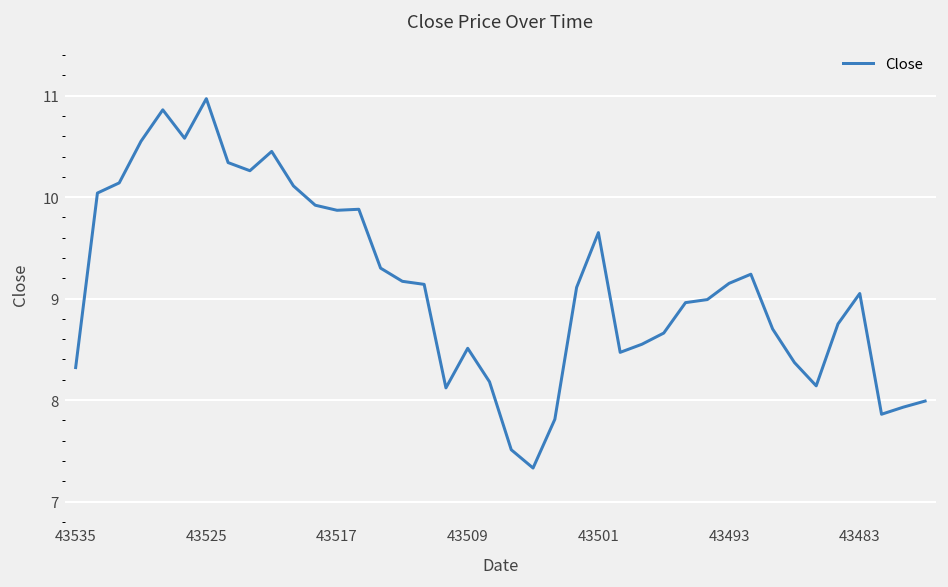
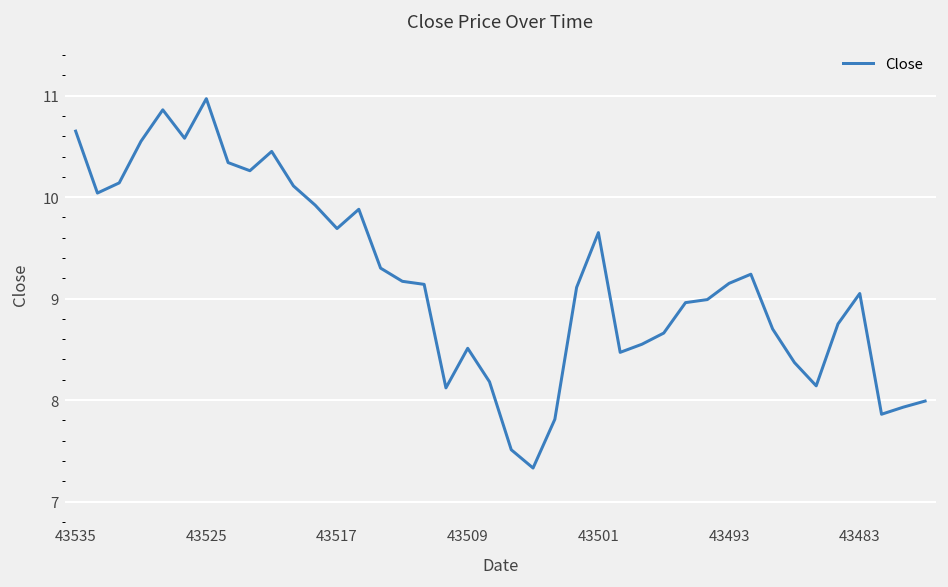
43535: 8.3 -> 10.7
43517: 9.9 -> 9.7
